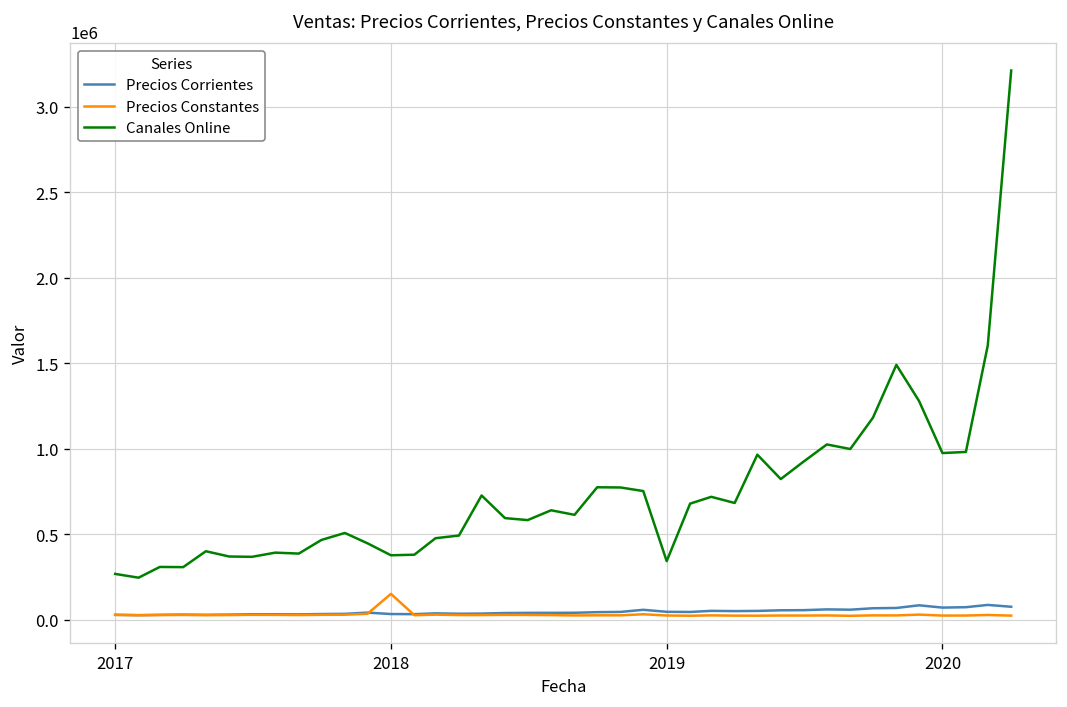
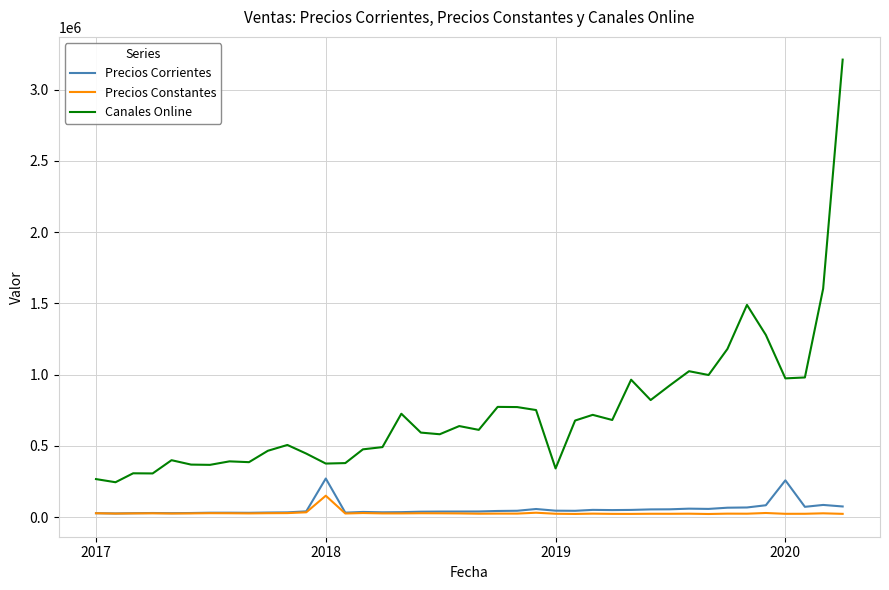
Precios Corrientes, 2018: 30000 -> 270000
Precios Corrientes, 2020: 70000 -> 260000
